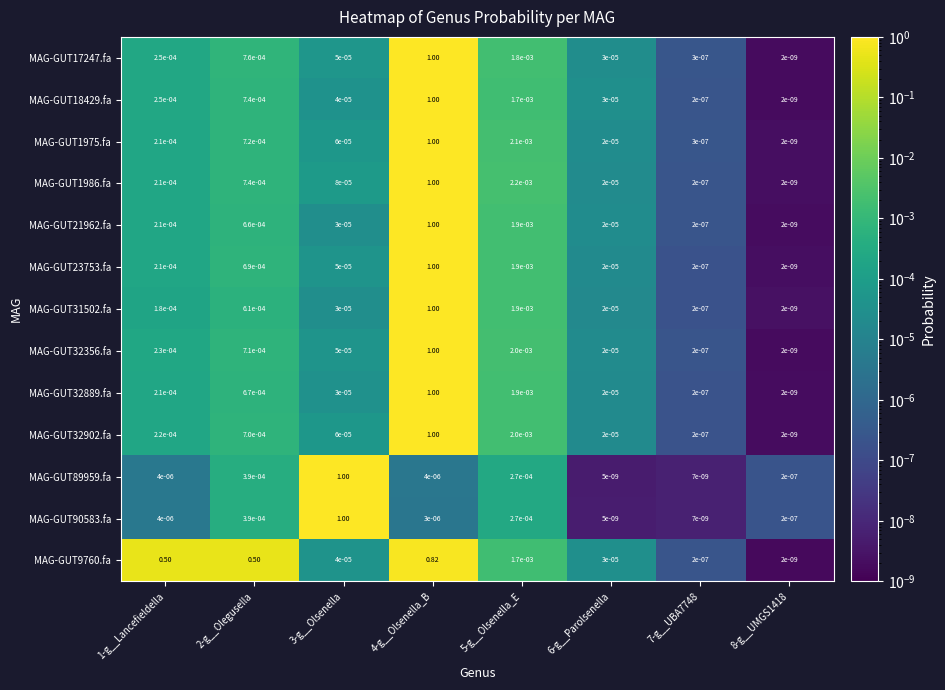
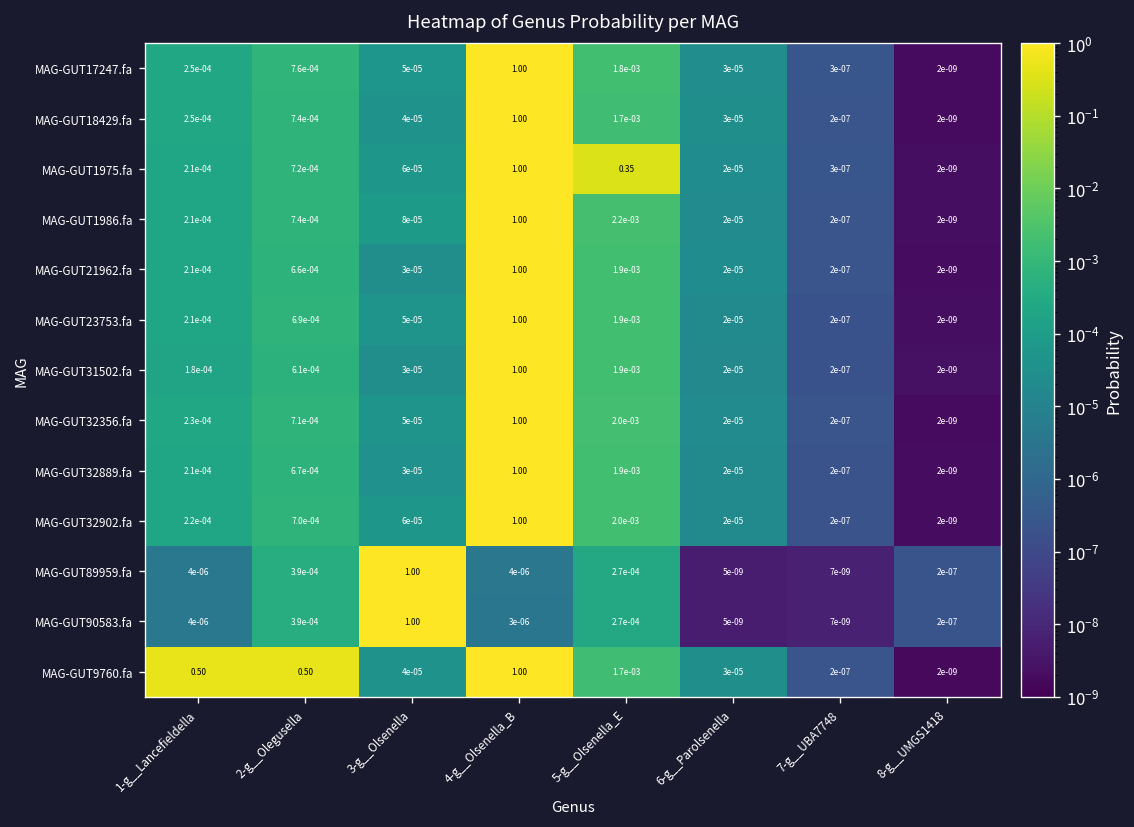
MAG-GUT1975.fa, 5-g__Olsenella_E: 2.1e-03 -> 0.35
MAG-GUT9760.fa, 4-g__Olsenella_B: 0.82 -> 1.00
